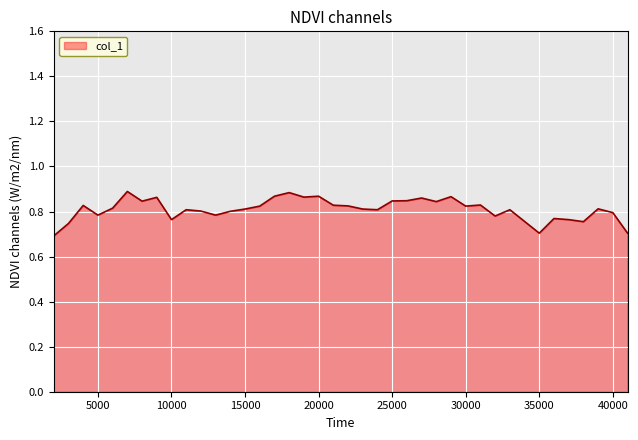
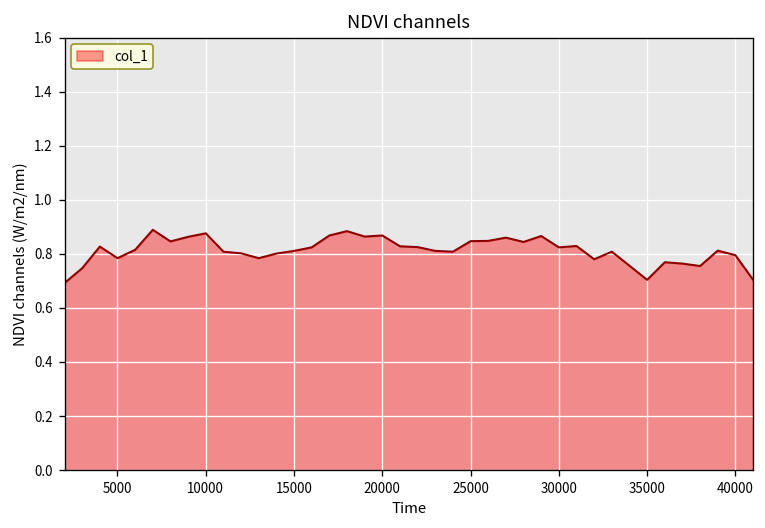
10000: 0.76 -> 0.88
